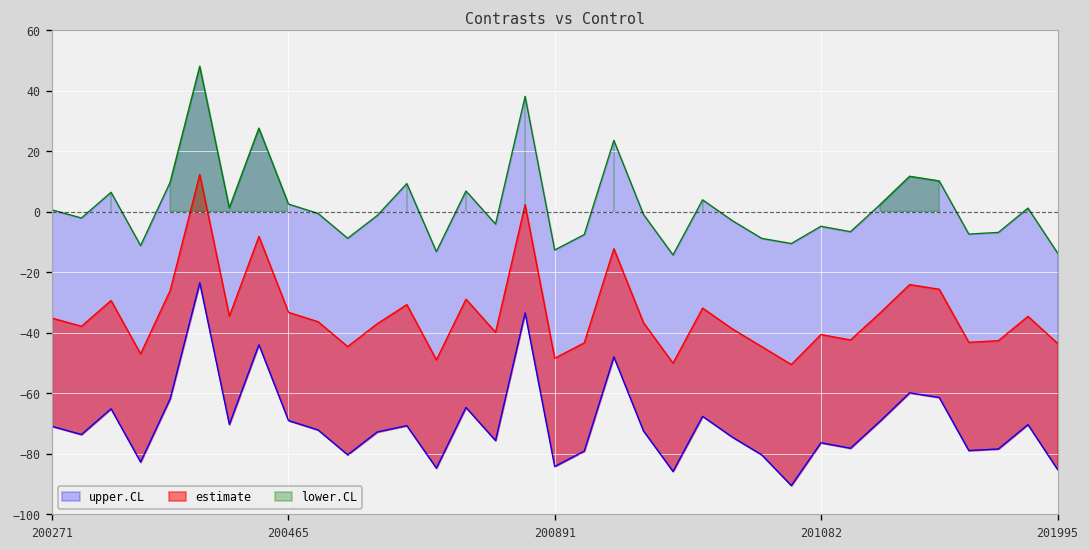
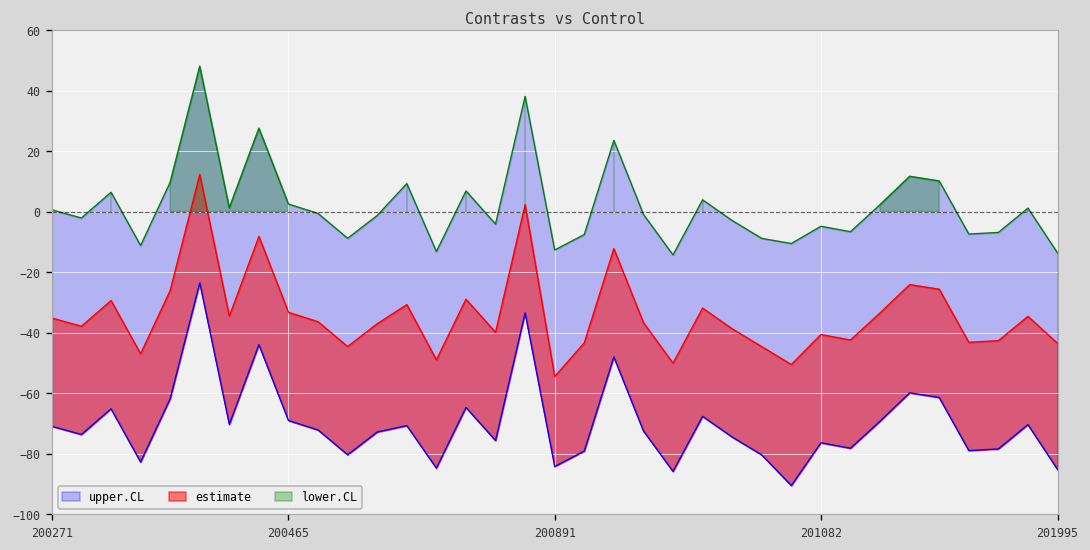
estimate, 200891: -48 -> -54
